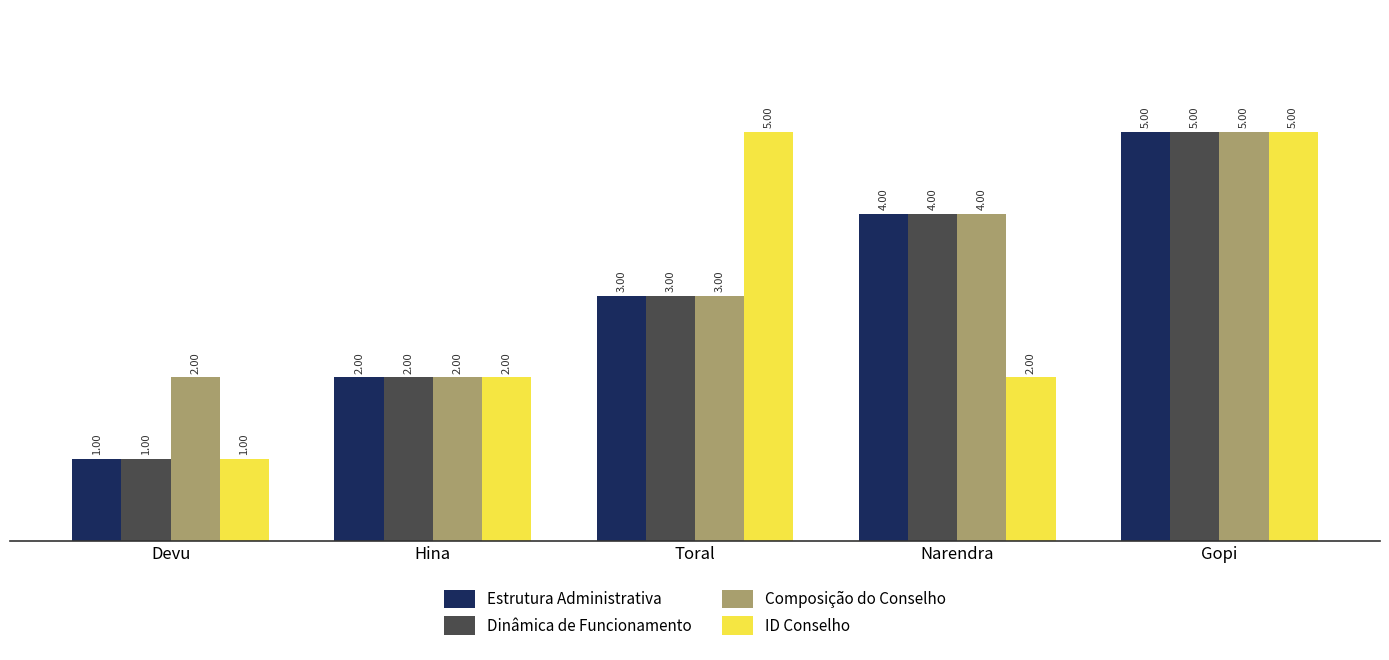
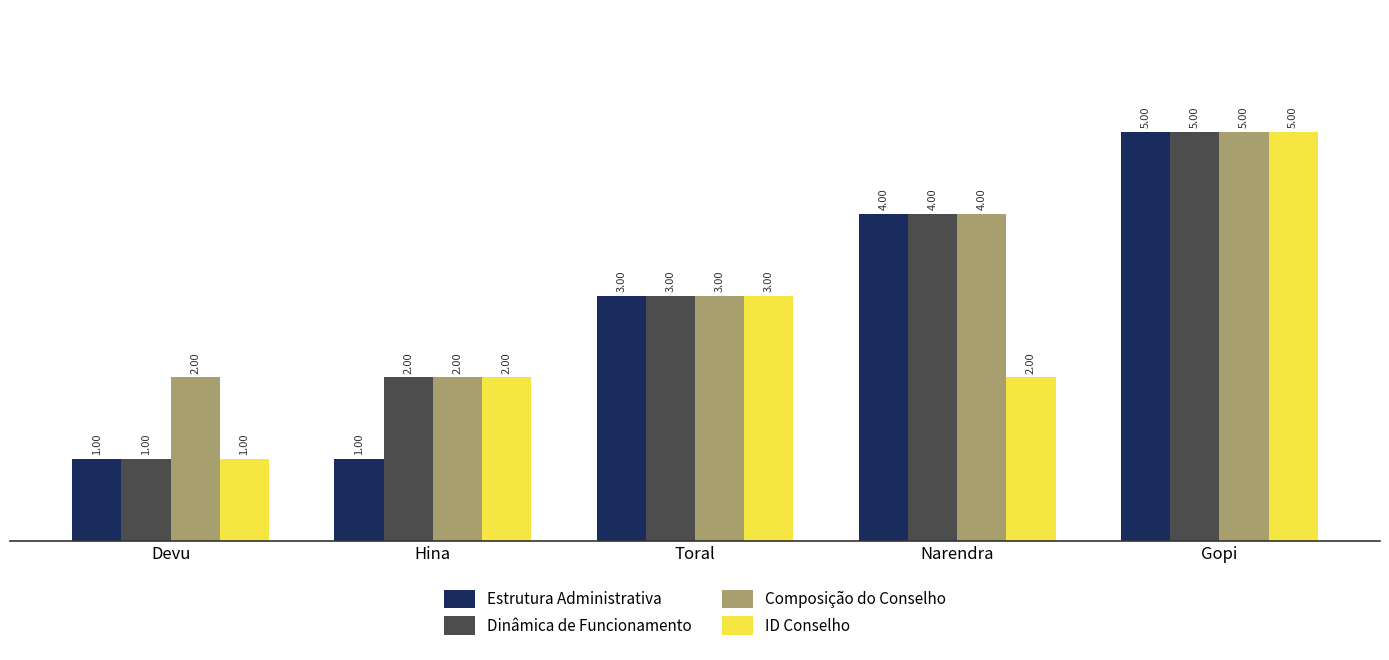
Estrutura Administrativa, Hina: 2.00 -> 1.00
ID Conselho, Toral: 5.00 -> 3.00
